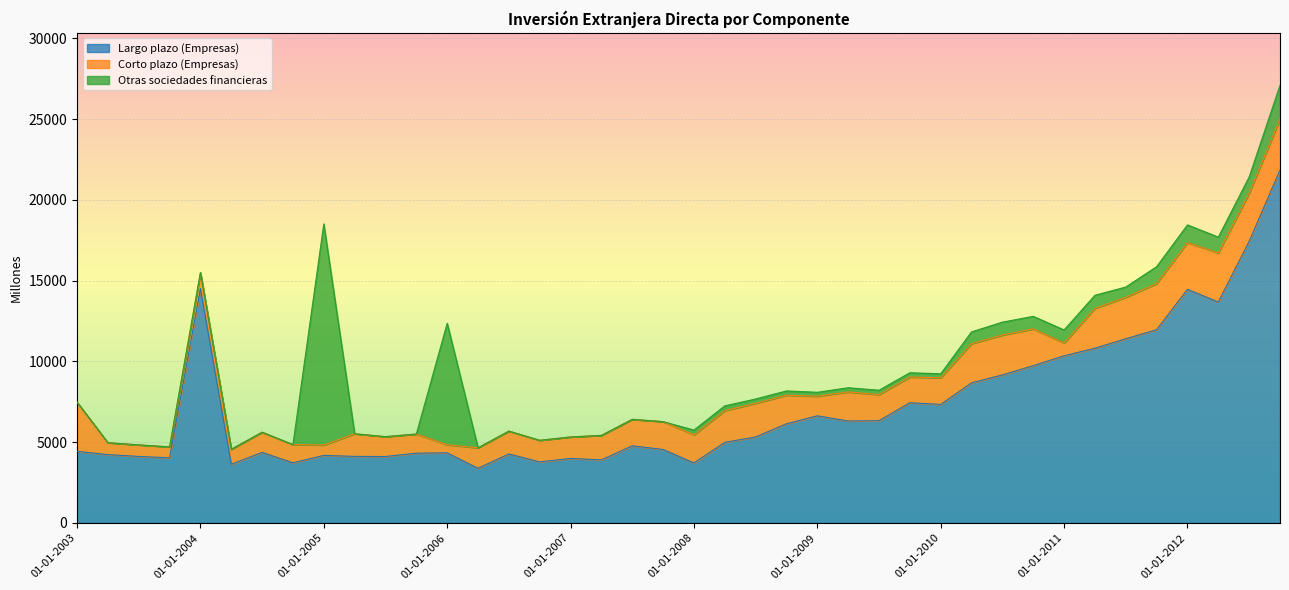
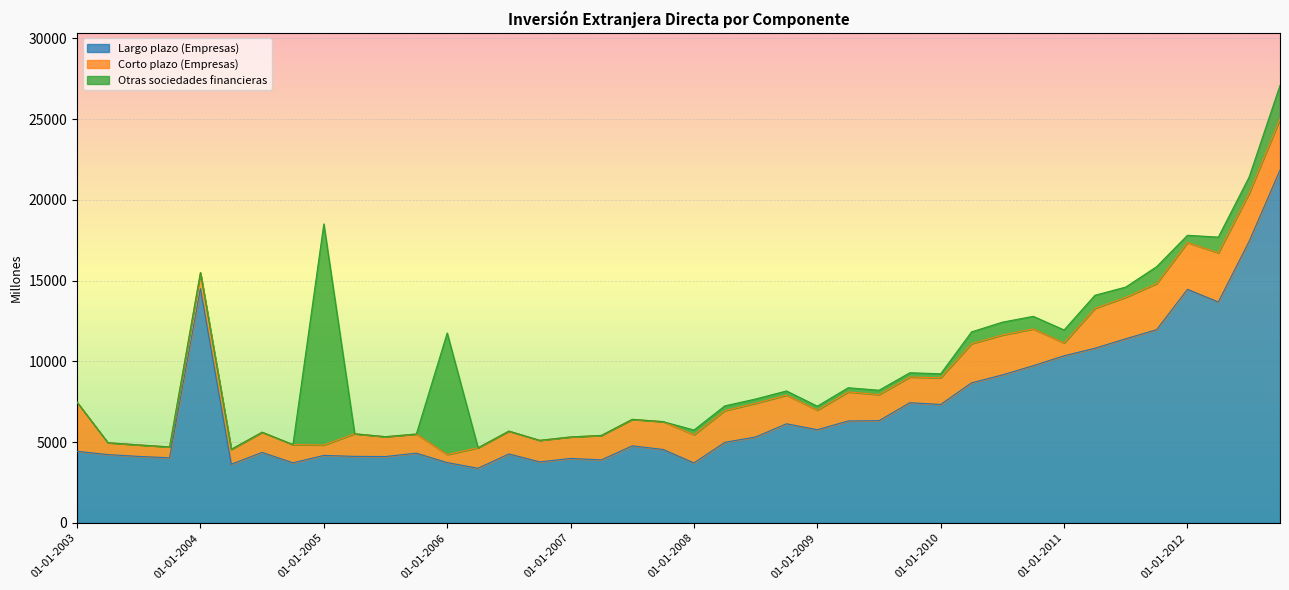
Largo plazo (Empresas), 01-01-2006: 4300 -> 3700
Largo plazo (Empresas), 01-01-2009: 6600 -> 5800
Otras sociedades financieras, 01-01-2012: 1100 -> 500
